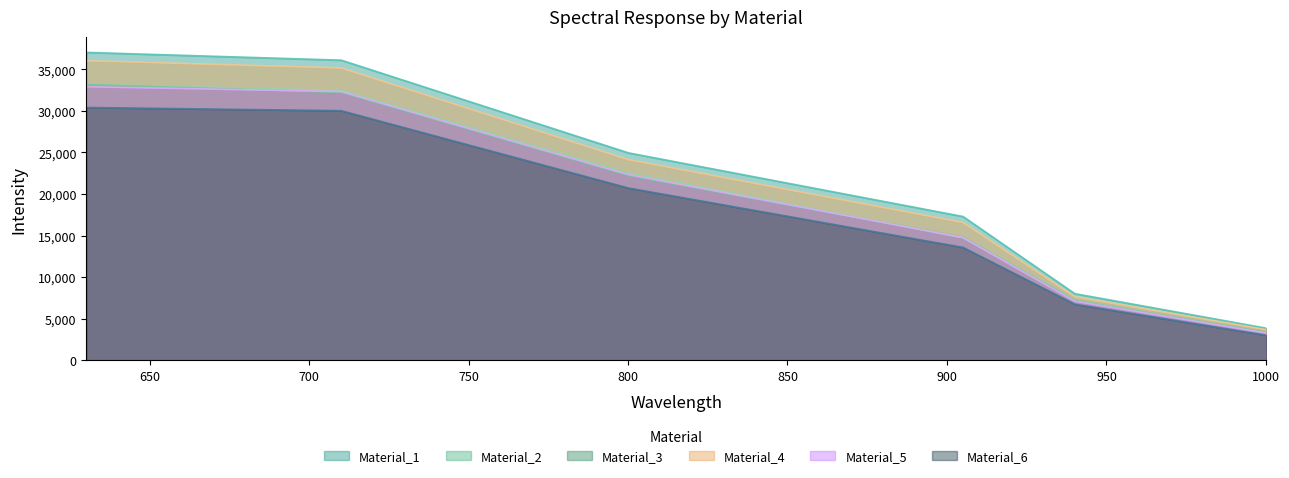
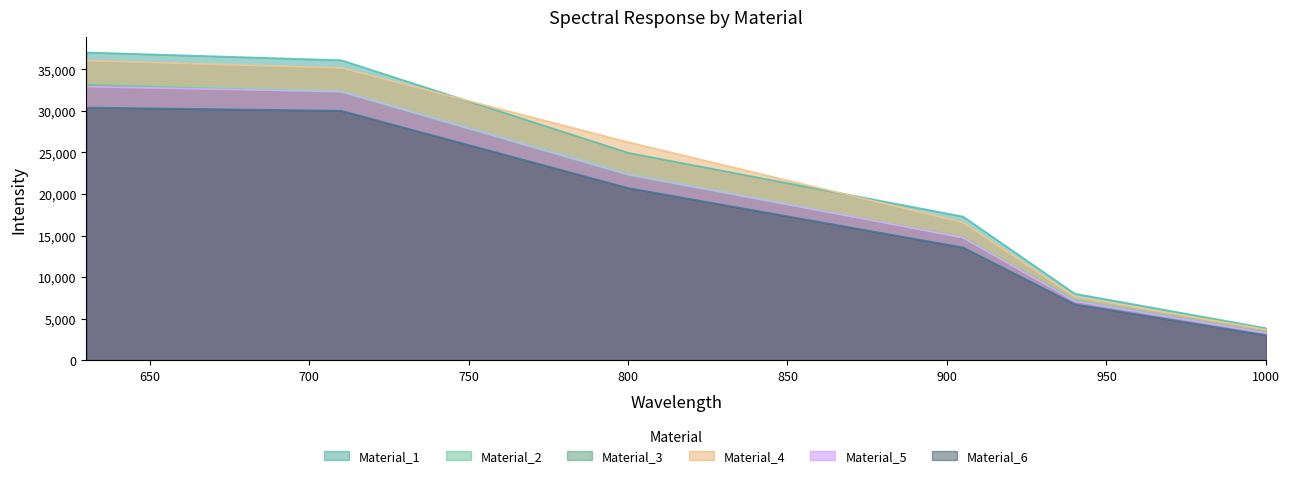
Material_4, 800: 24,000 -> 26,000
